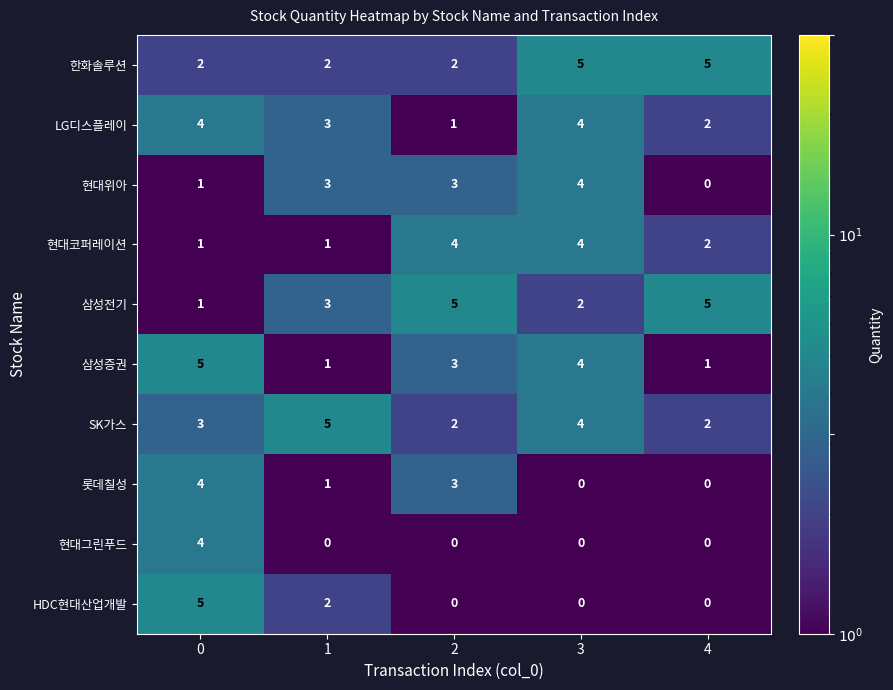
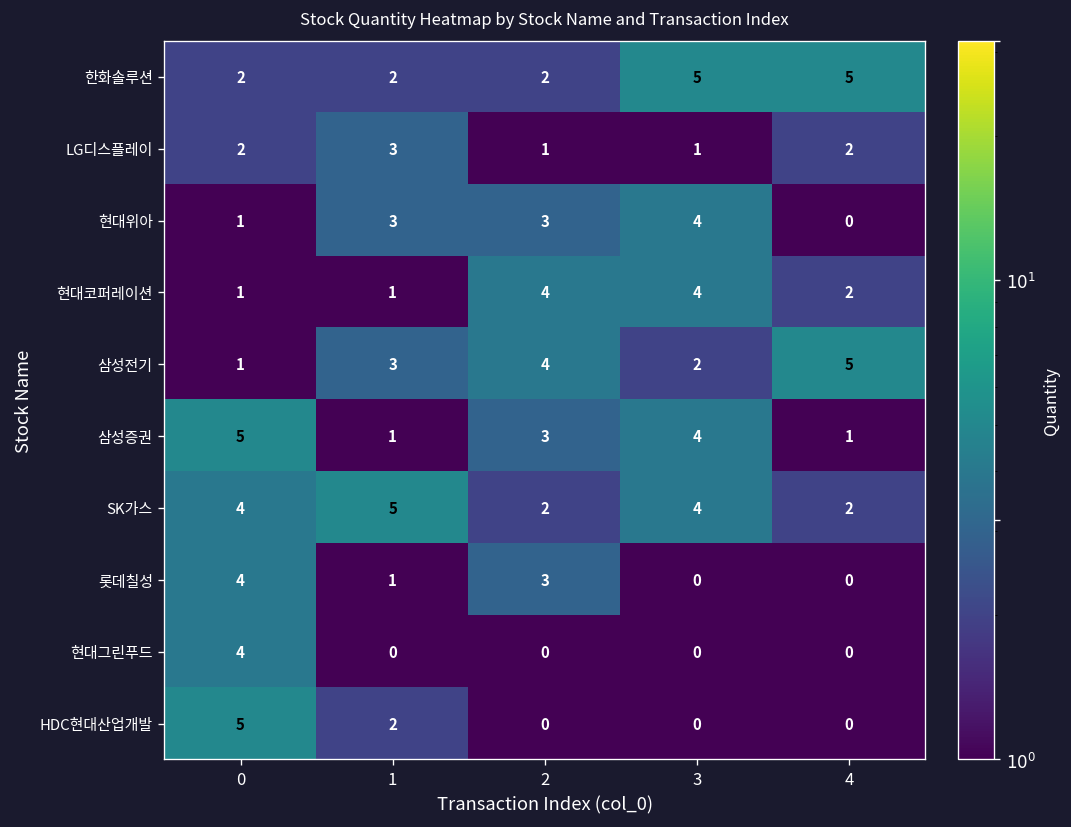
LG디스플레이, 0: 4 -> 2
LG디스플레이, 3: 4 -> 1
삼성전기, 2: 5 -> 4
SK가스, 0: 3 -> 4
